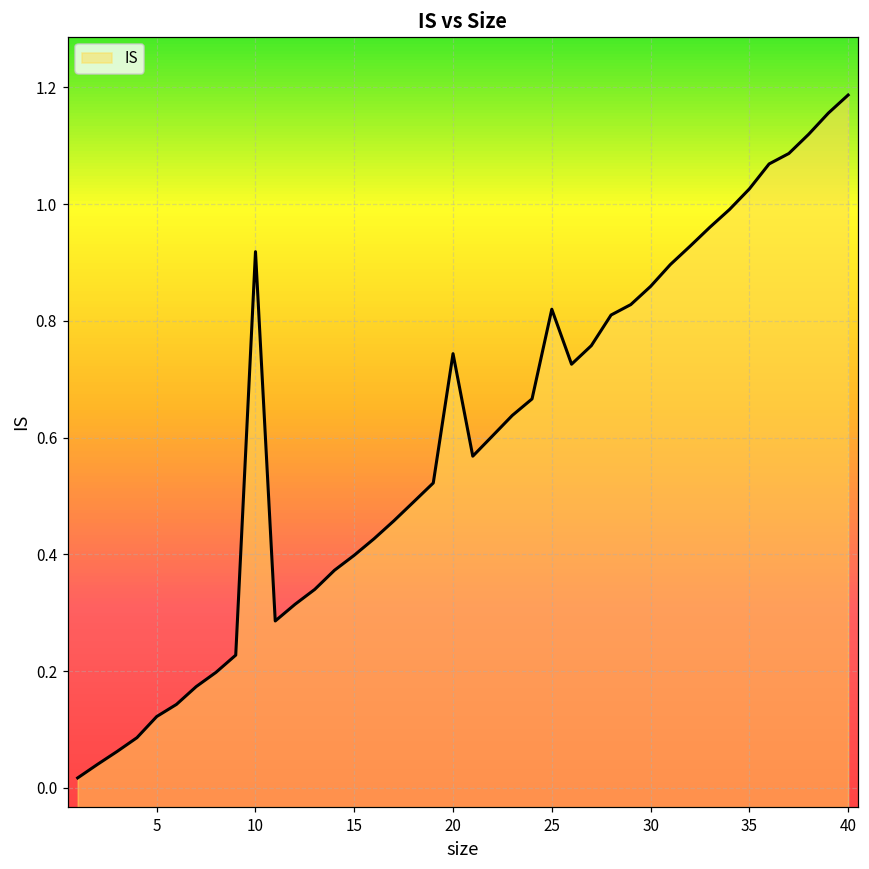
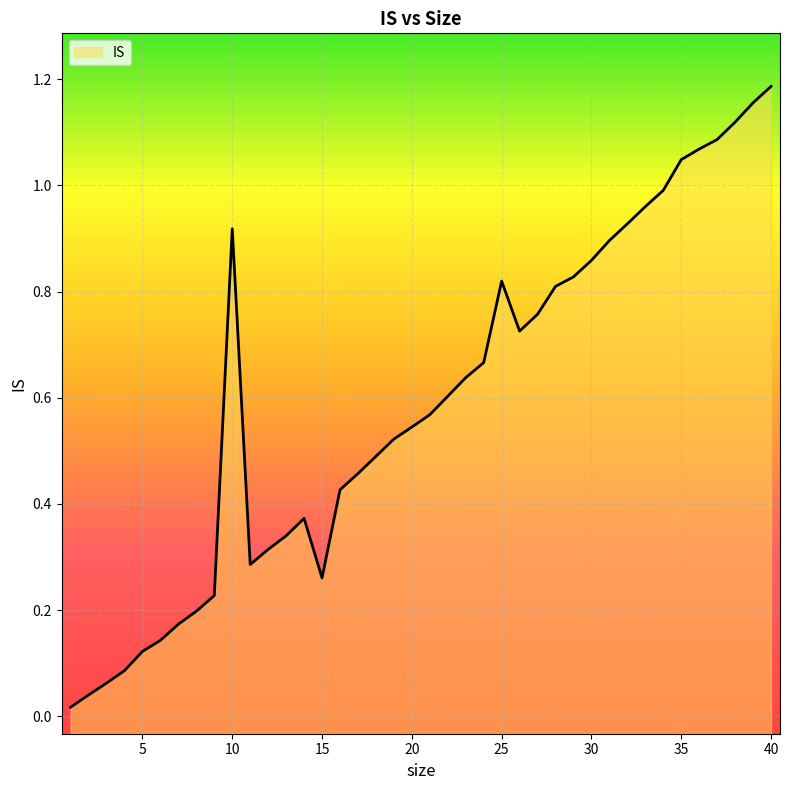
15: 0.40 -> 0.26
20: 0.74 -> 0.54
35: 1.03 -> 1.05
